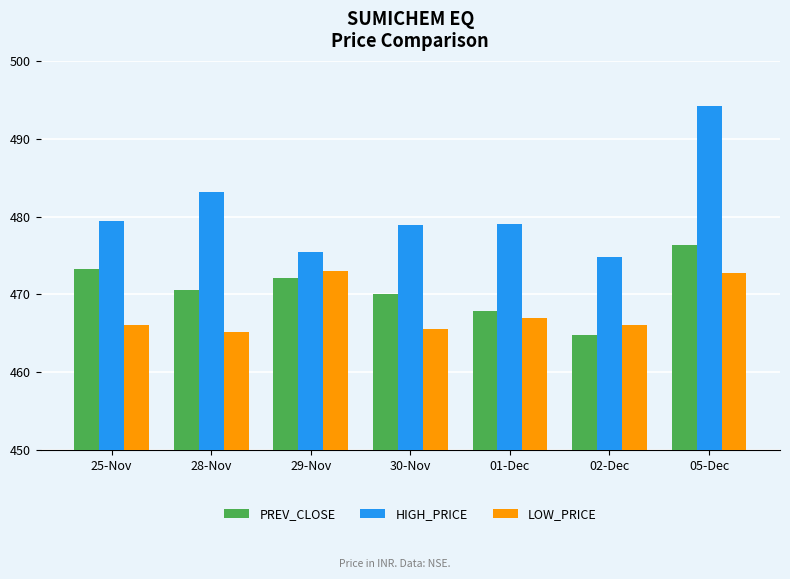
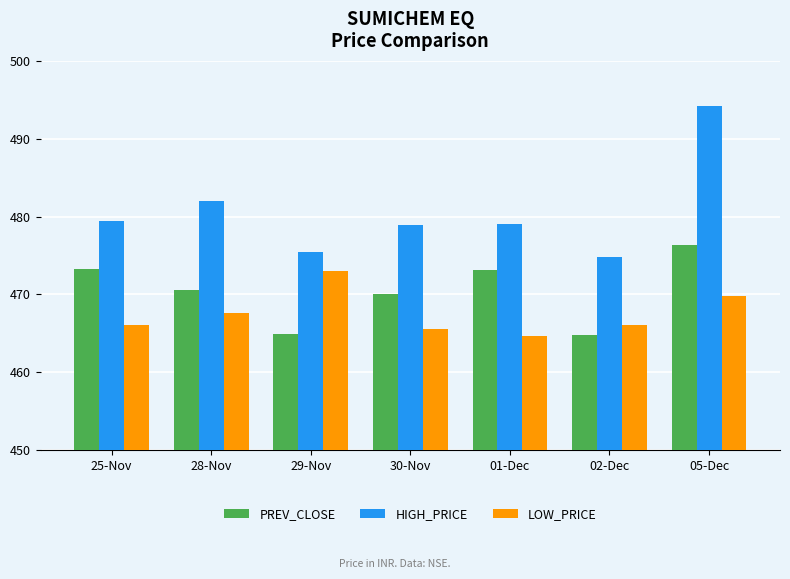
HIGH_PRICE, 28-Nov: 483 -> 482
LOW_PRICE, 28-Nov: 465 -> 468
PREV_CLOSE, 29-Nov: 472 -> 465
PREV_CLOSE, 01-Dec: 468 -> 473
LOW_PRICE, 01-Dec: 467 -> 465
LOW_PRICE, 05-Dec: 473 -> 470
